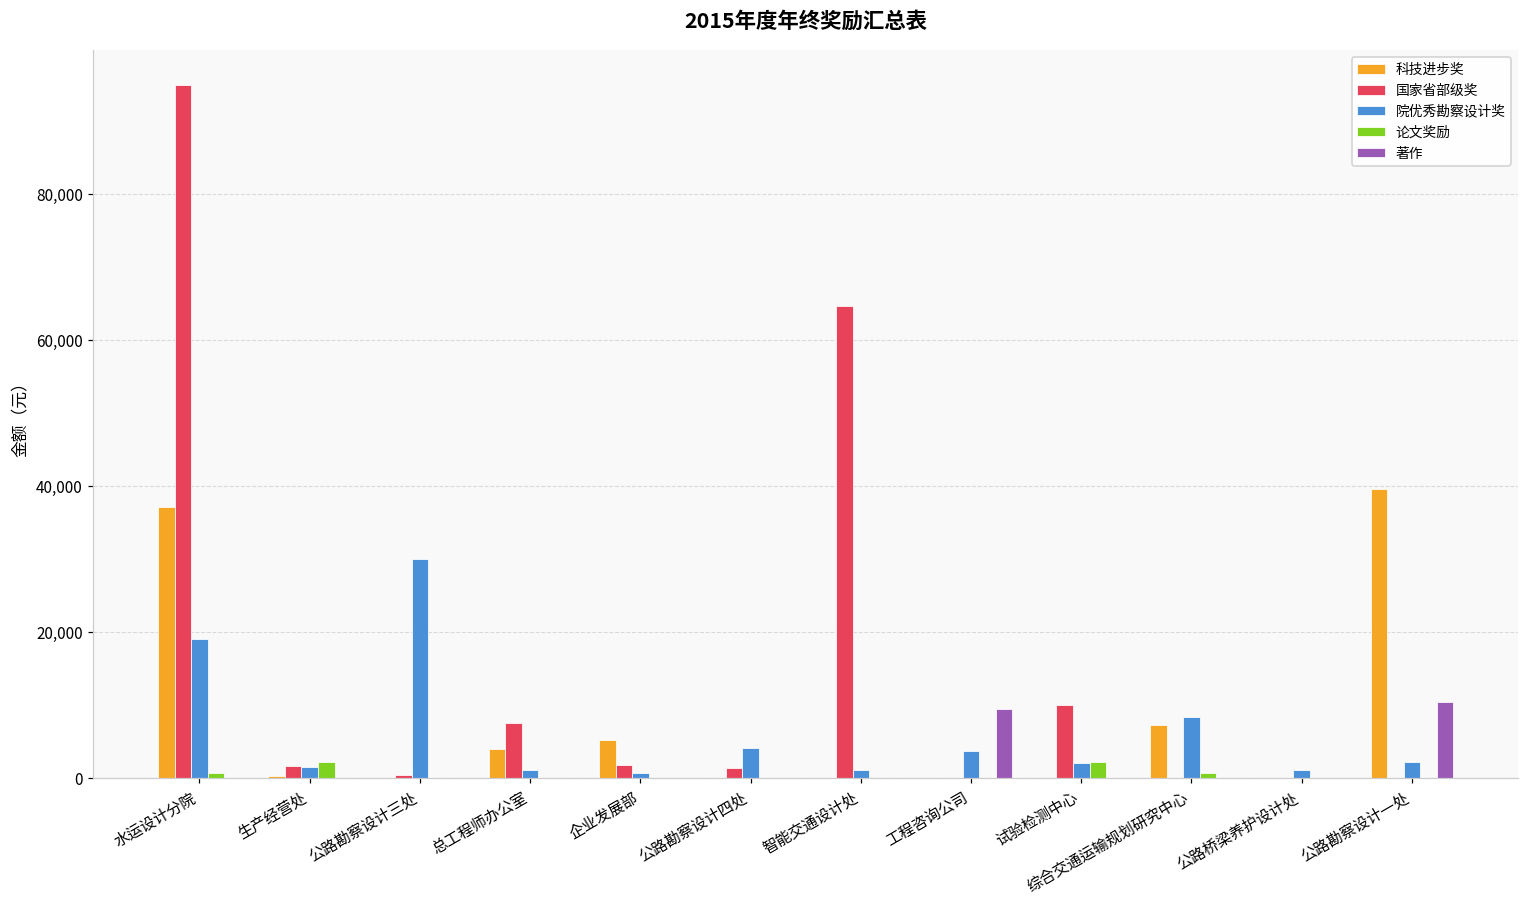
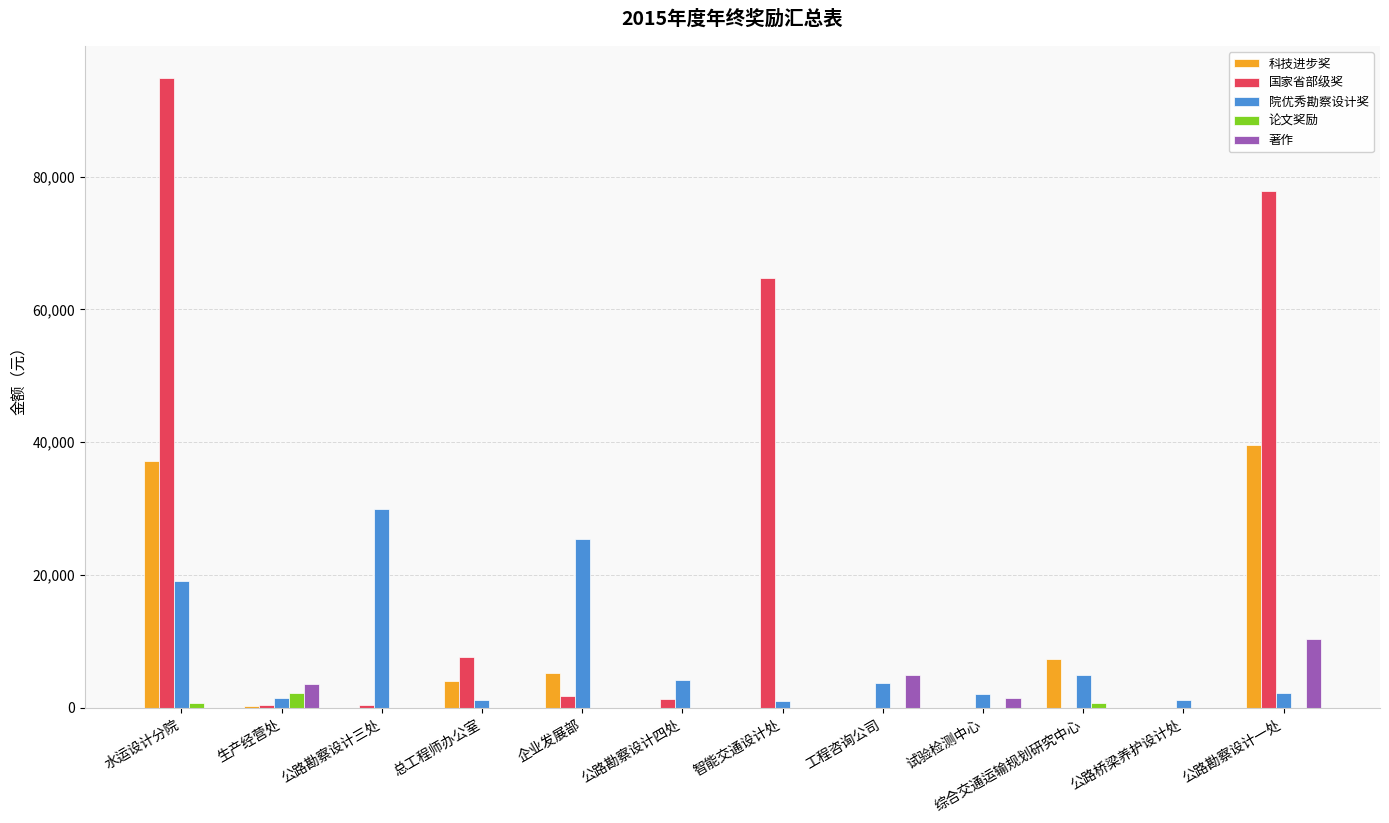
国家省部级奖, 生产经营处: 2,000 -> 0
著作, 生产经营处: 0 -> 4,000
院优秀勘察设计奖, 企业发展部: 1,000 -> 25,000
著作, 工程咨询公司: 10,000 -> 5,000
国家省部级奖, 试验检测中心: 10,000 -> 0
论文奖励, 试验检测中心: 2,000 -> 0
著作, 试验检测中心: 0 -> 1,000
院优秀勘察设计奖, 综合交通运输规划研究中心: 8,000 -> 5,000
国家省部级奖, 公路勘察设计一处: 0 -> 78,000
